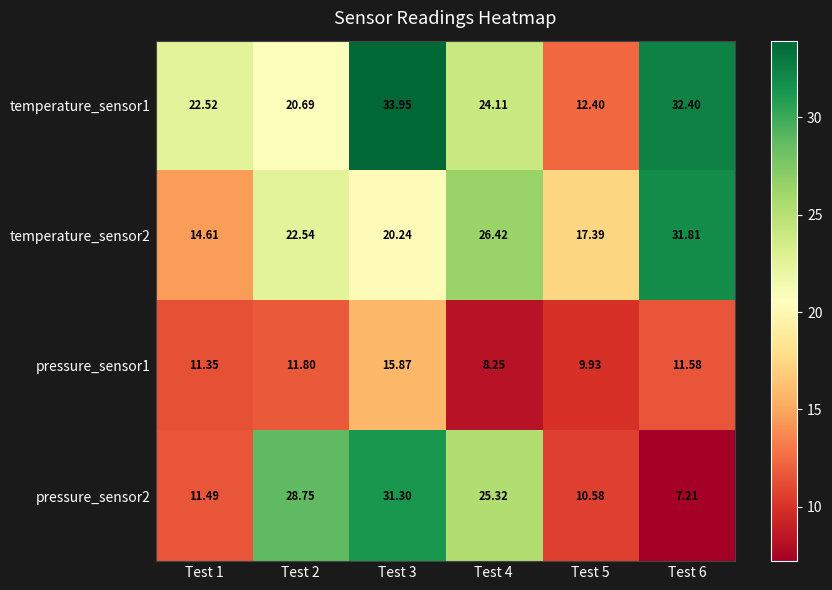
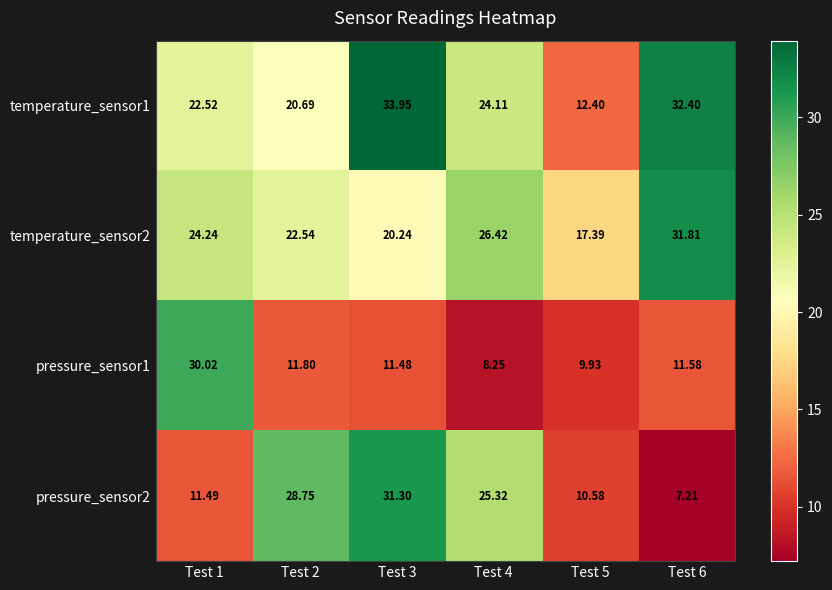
temperature_sensor2, Test 1: 14.61 -> 24.24
pressure_sensor1, Test 1: 11.35 -> 30.02
pressure_sensor1, Test 3: 15.87 -> 11.48
